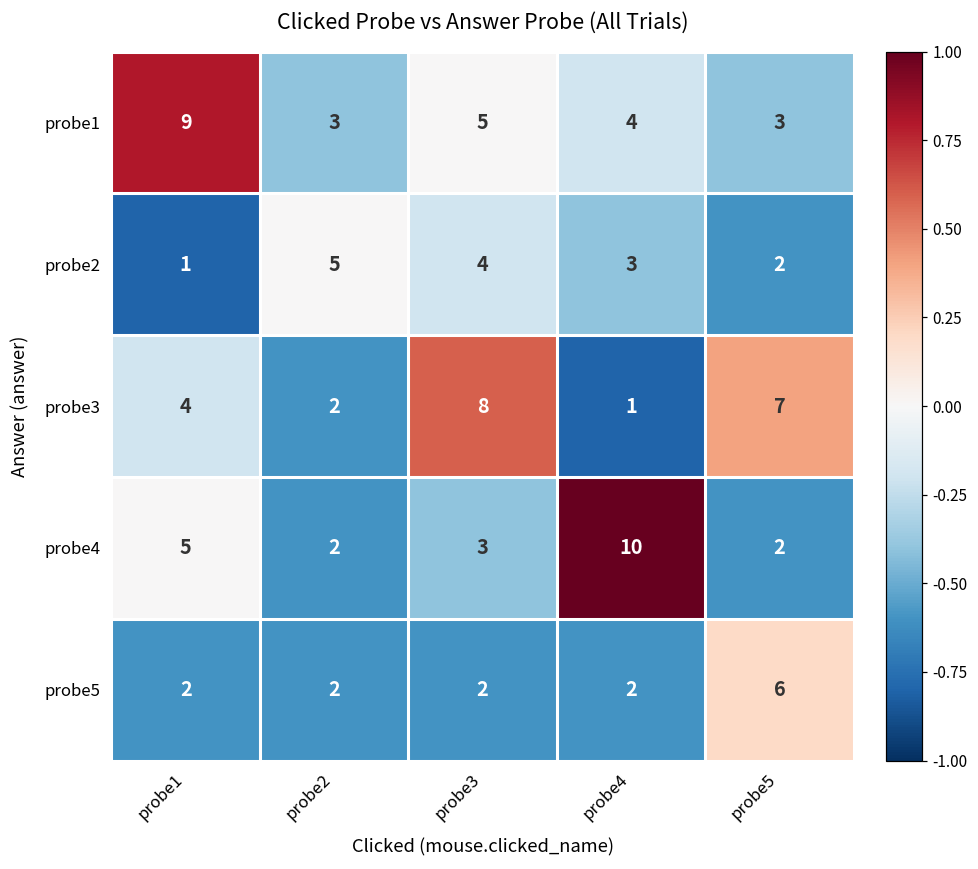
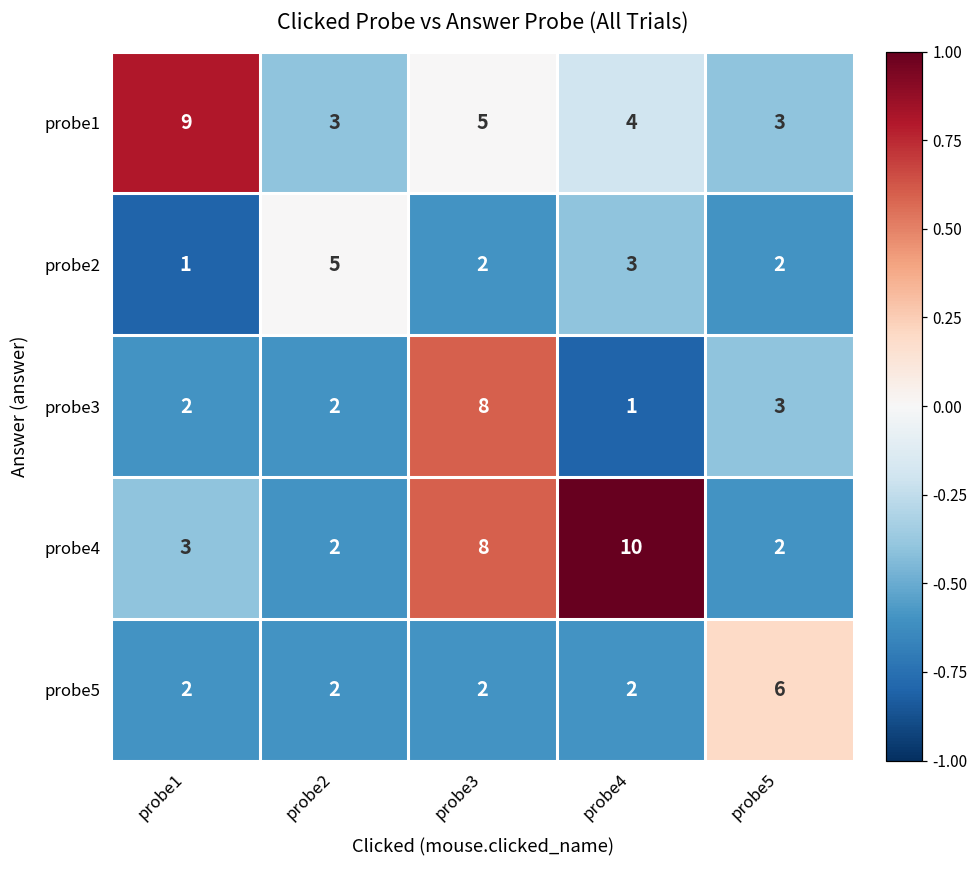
probe2, probe3: 4 -> 2
probe3, probe1: 4 -> 2
probe3, probe5: 7 -> 3
probe4, probe1: 5 -> 3
probe4, probe3: 3 -> 8
